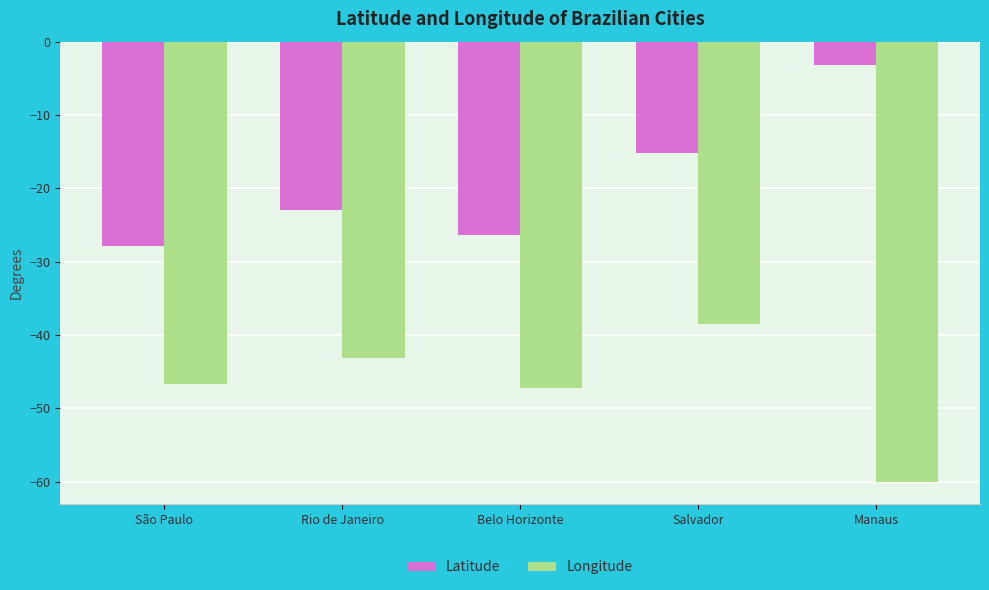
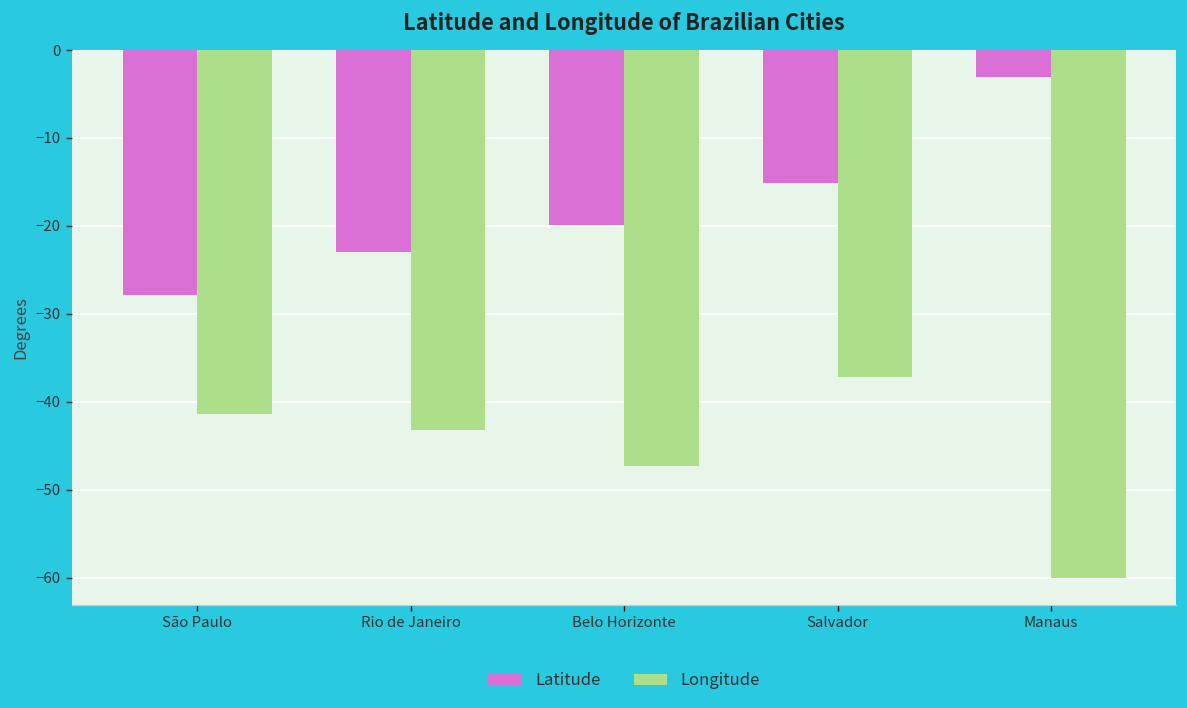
Longitude, São Paulo: -47 -> -41
Latitude, Belo Horizonte: -26 -> -20
Longitude, Salvador: -39 -> -37
